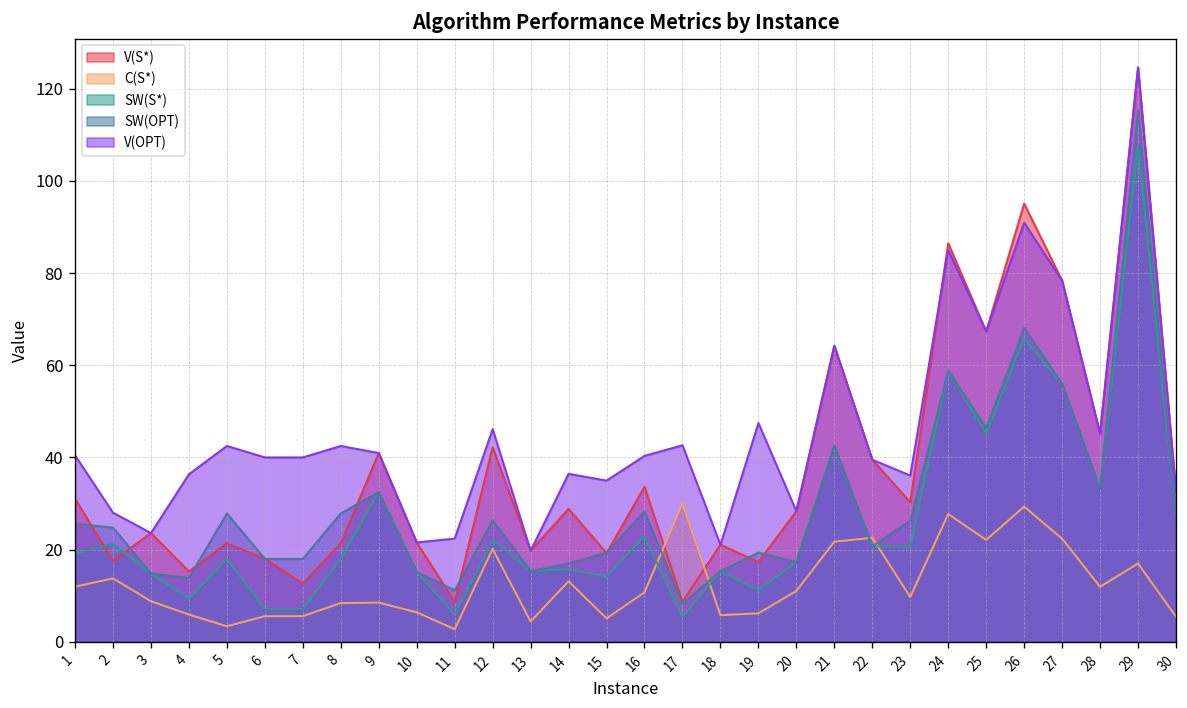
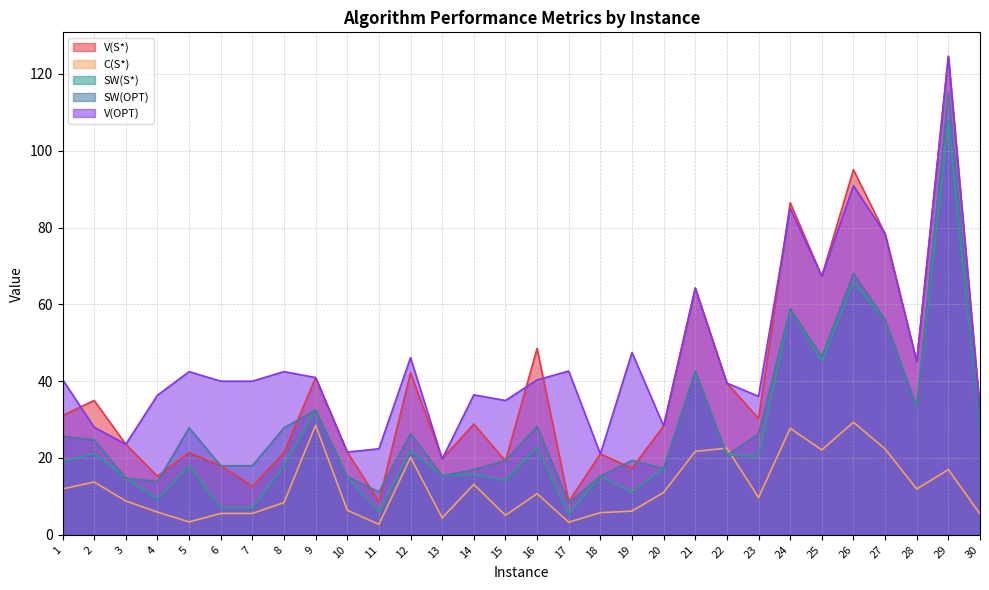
V(S*), 2: 18 -> 35
C(S*), 9: 8 -> 29
V(S*), 16: 34 -> 49
C(S*), 17: 30 -> 3
